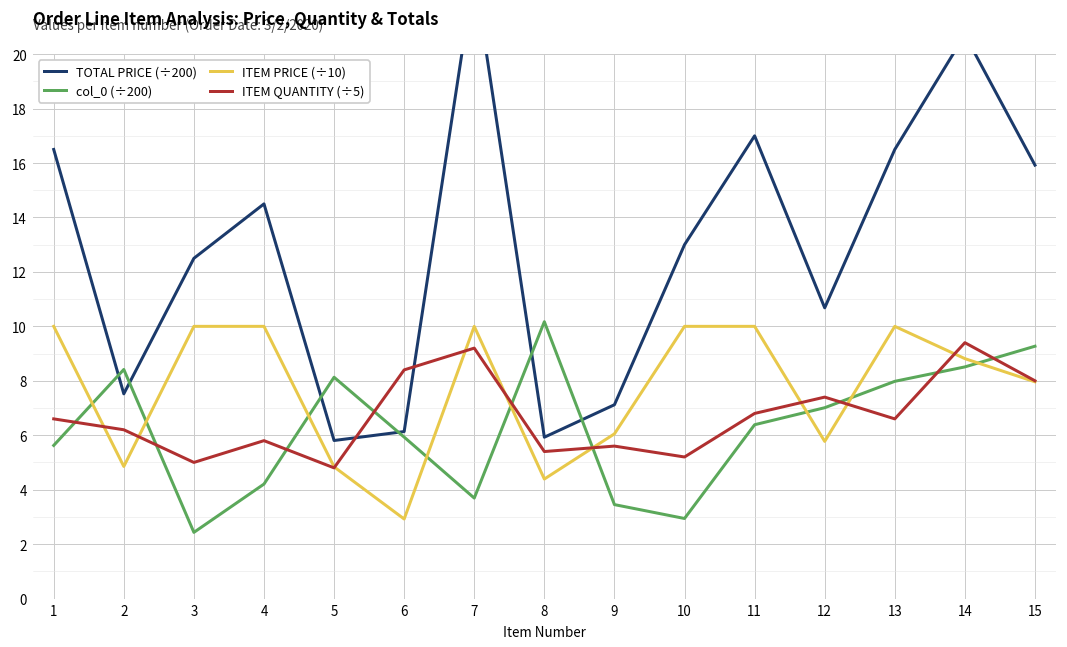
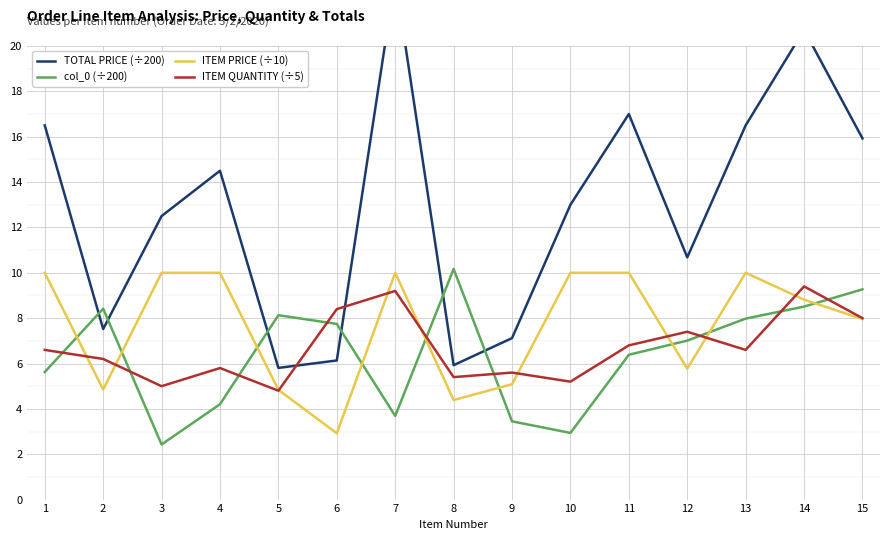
col_0 (÷200), 6: 5.9 -> 7.7
ITEM PRICE (÷10), 9: 6.1 -> 5.1
